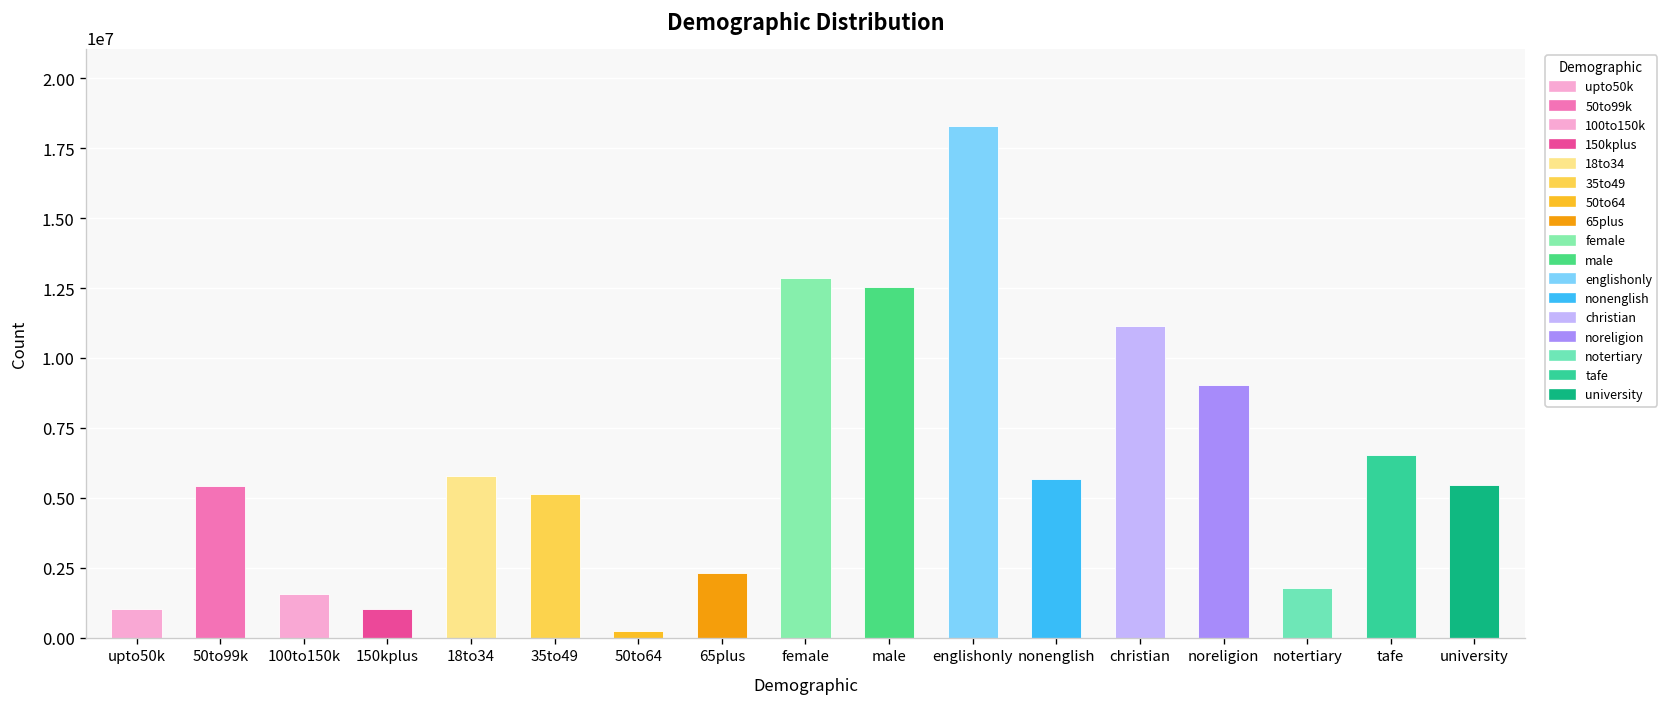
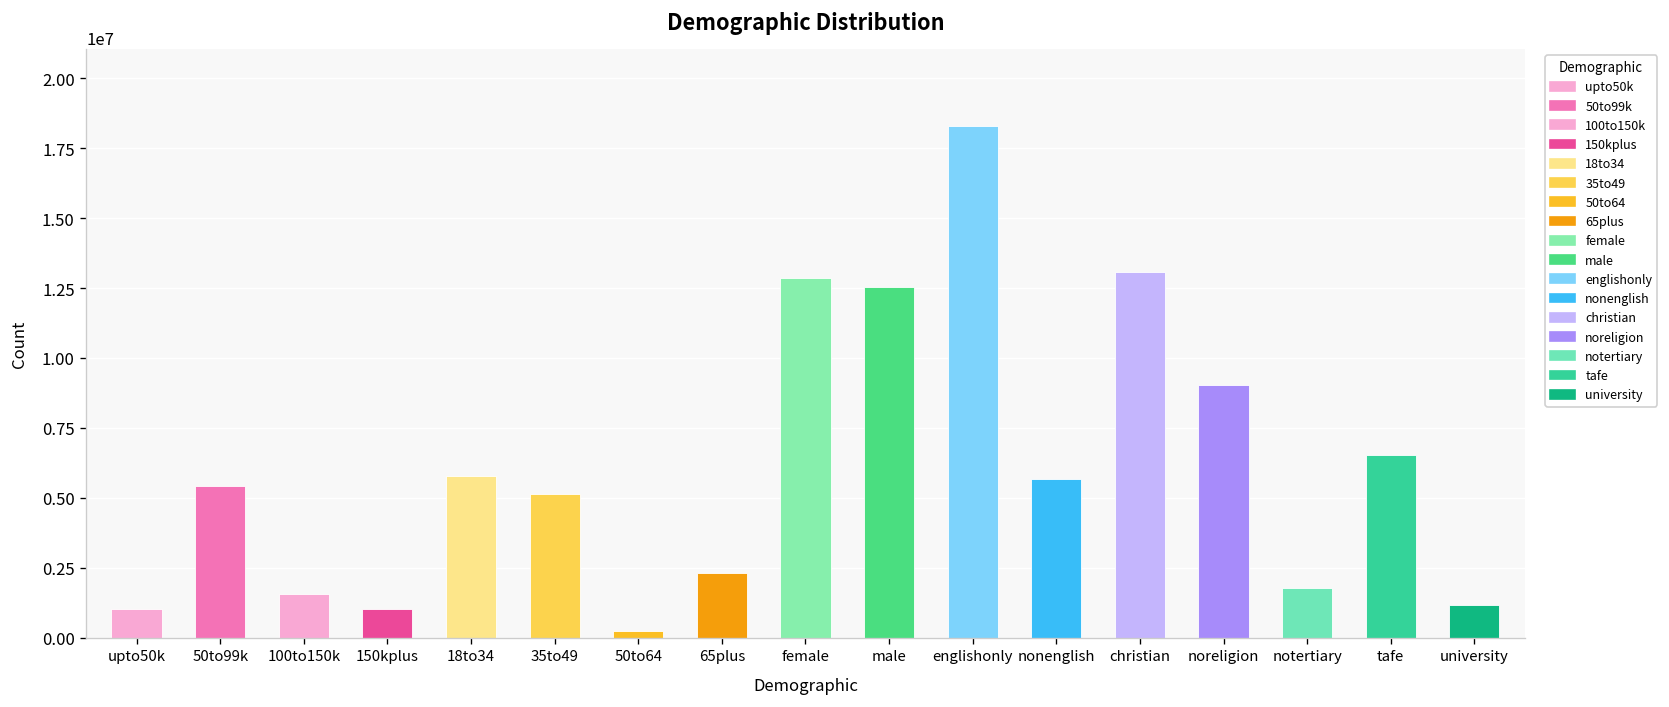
christian: 11100000 -> 13100000
university: 5500000 -> 1200000
